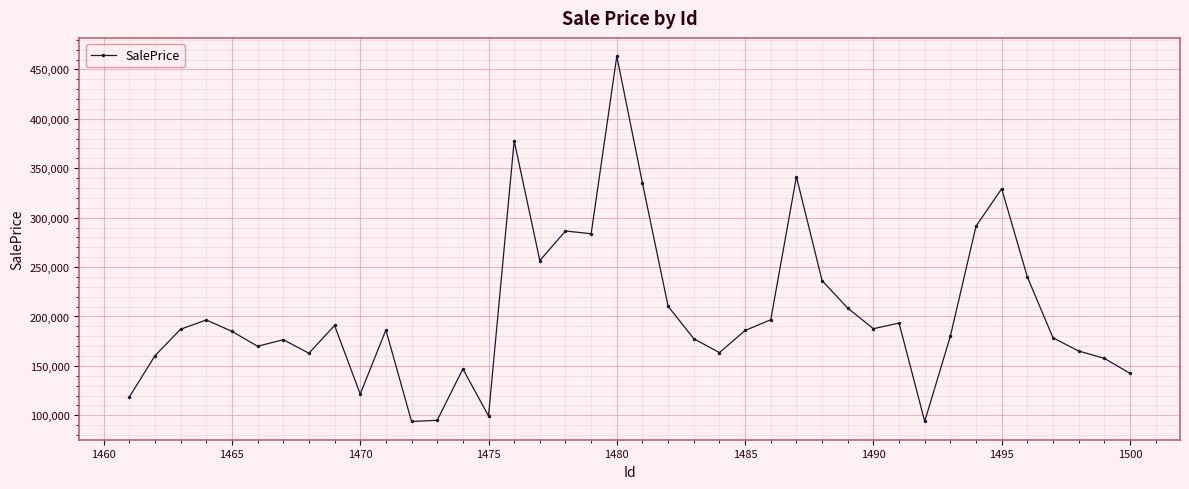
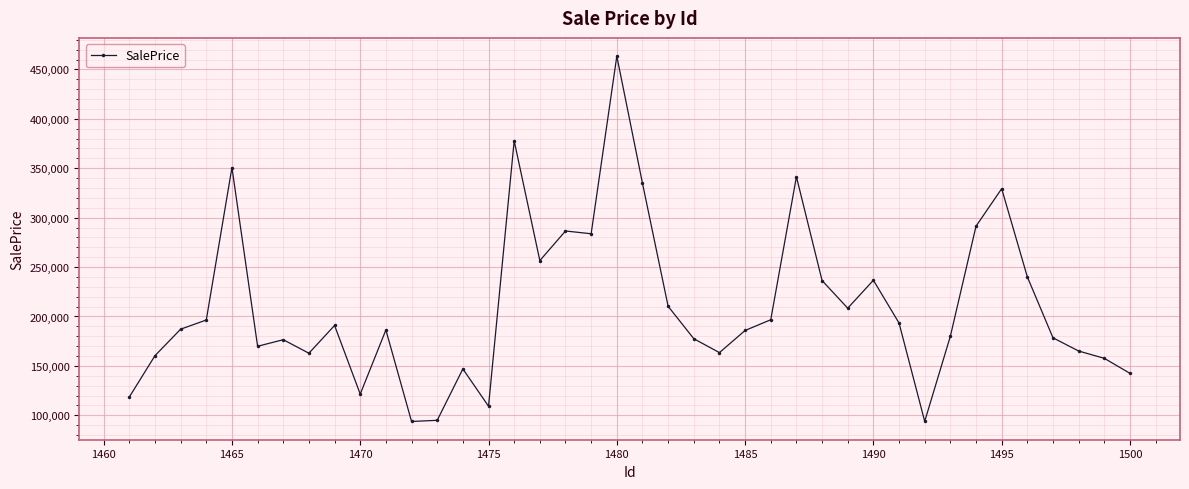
1465: 180,000 -> 350,000
1475: 100,000 -> 110,000
1490: 190,000 -> 240,000
